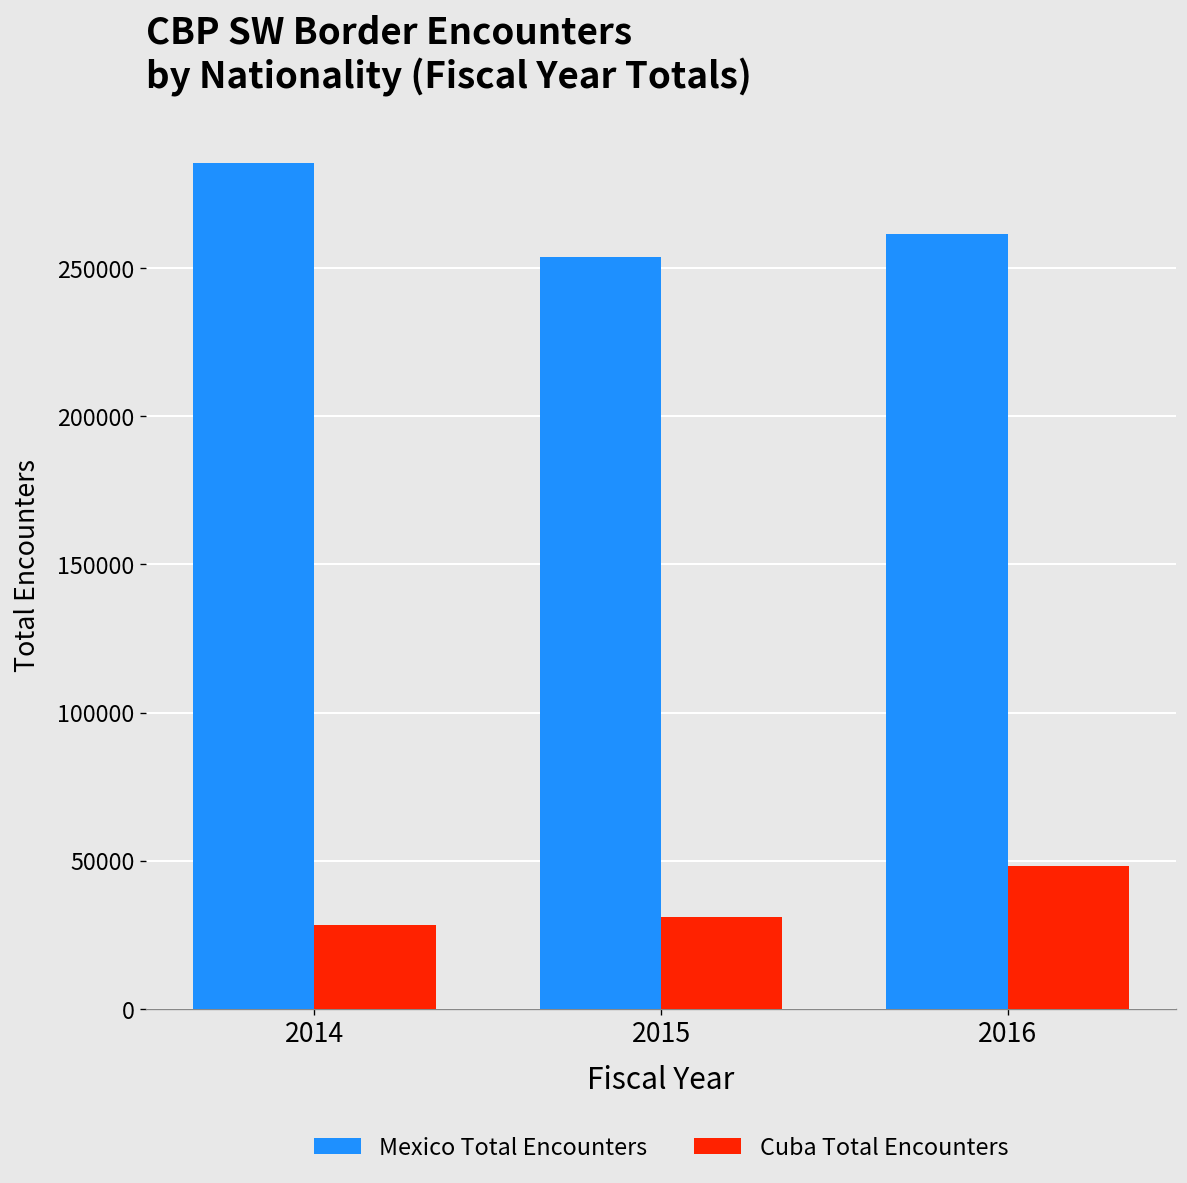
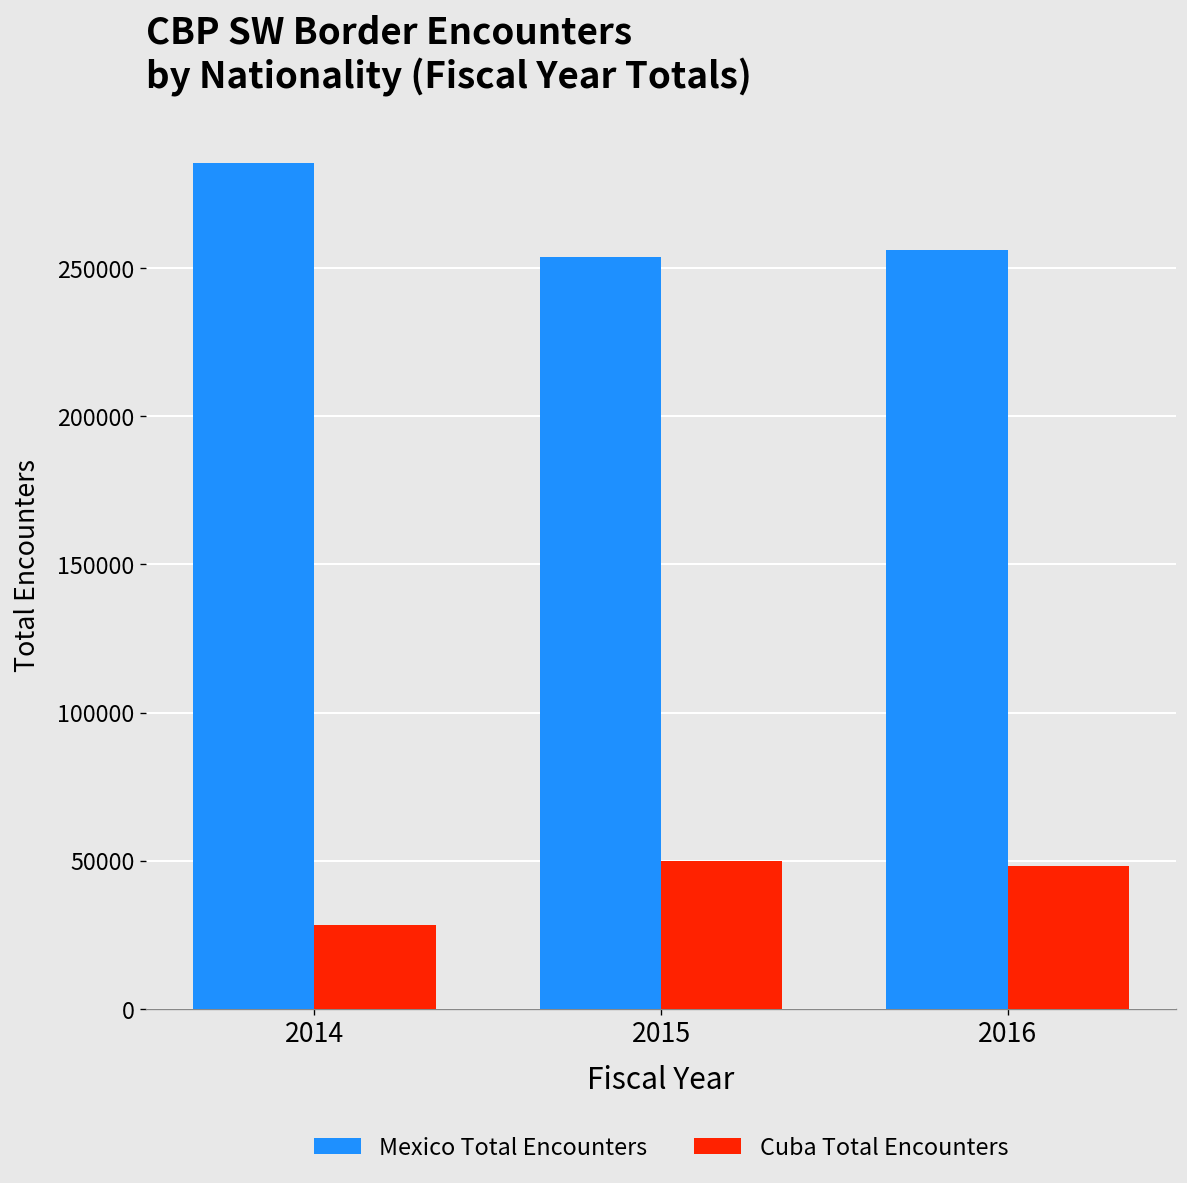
Cuba Total Encounters, 2015: 31000 -> 50000
Mexico Total Encounters, 2016: 261000 -> 256000
